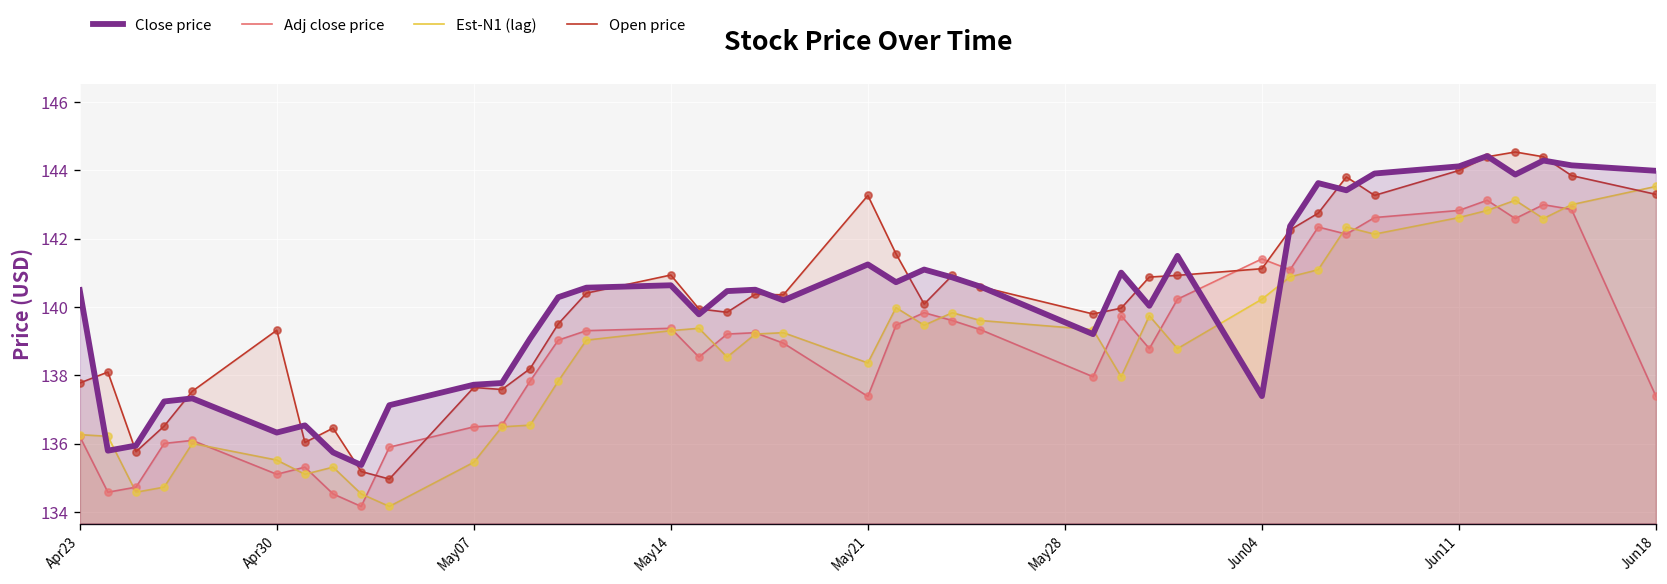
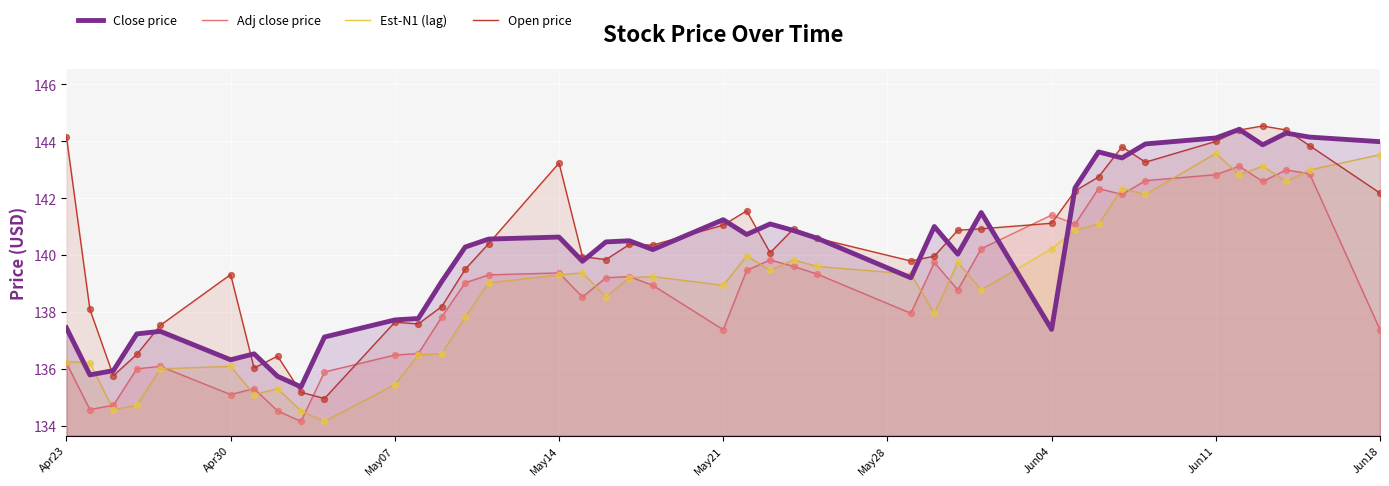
Close price, Apr23: 140.5 -> 137.4
Open price, Apr23: 137.8 -> 144.2
Est-N1 (lag), Apr30: 135.5 -> 136.1
Open price, May14: 140.9 -> 143.2
Est-N1 (lag), May21: 138.4 -> 138.9
Open price, May21: 143.3 -> 141.1
Est-N1 (lag), Jun11: 142.6 -> 143.6
Open price, Jun18: 143.3 -> 142.2
